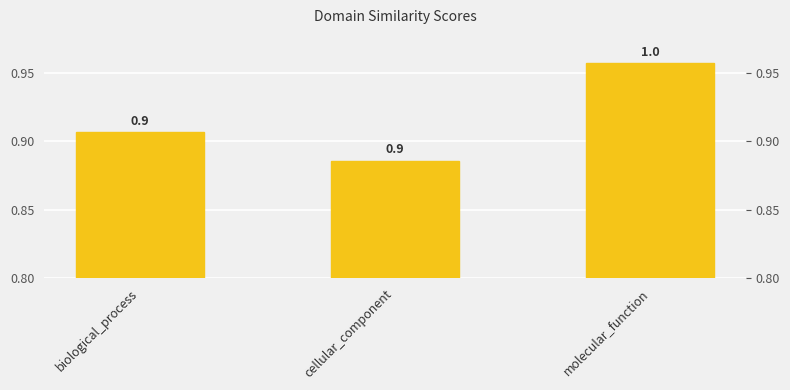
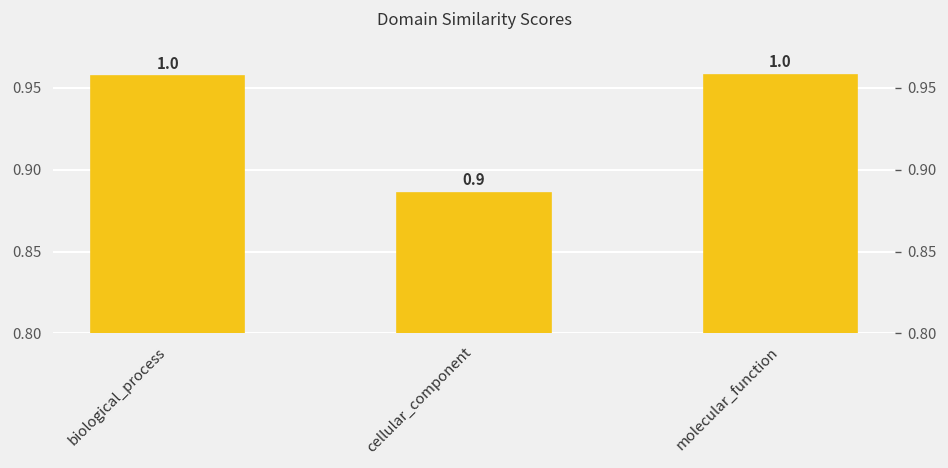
biological_process: 0.9 -> 1.0
